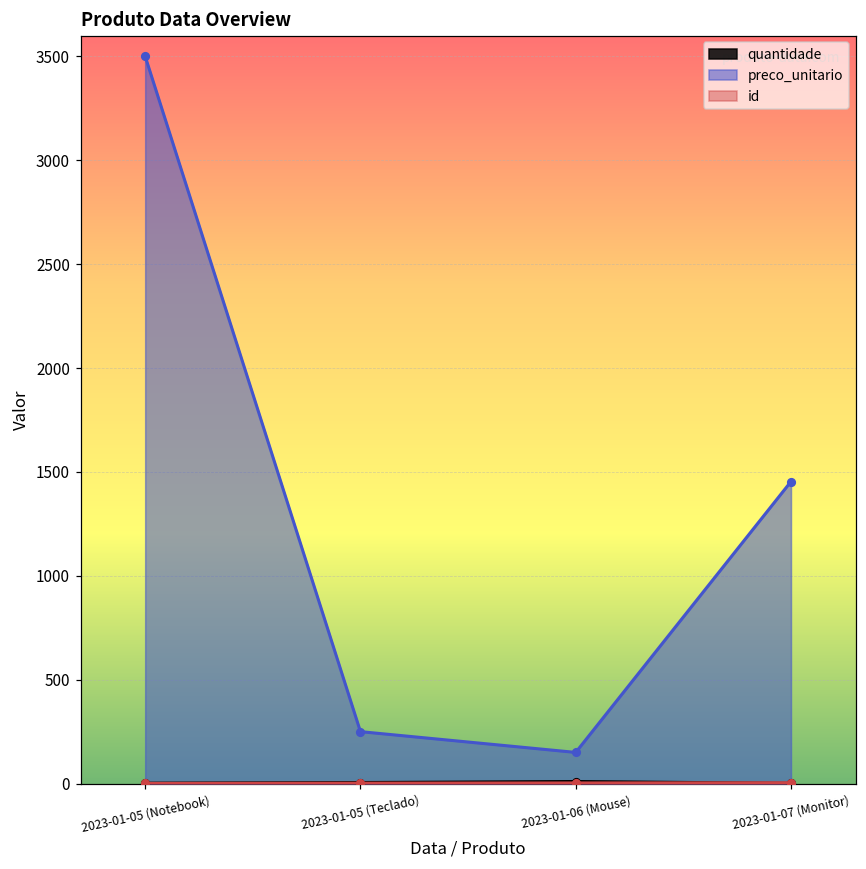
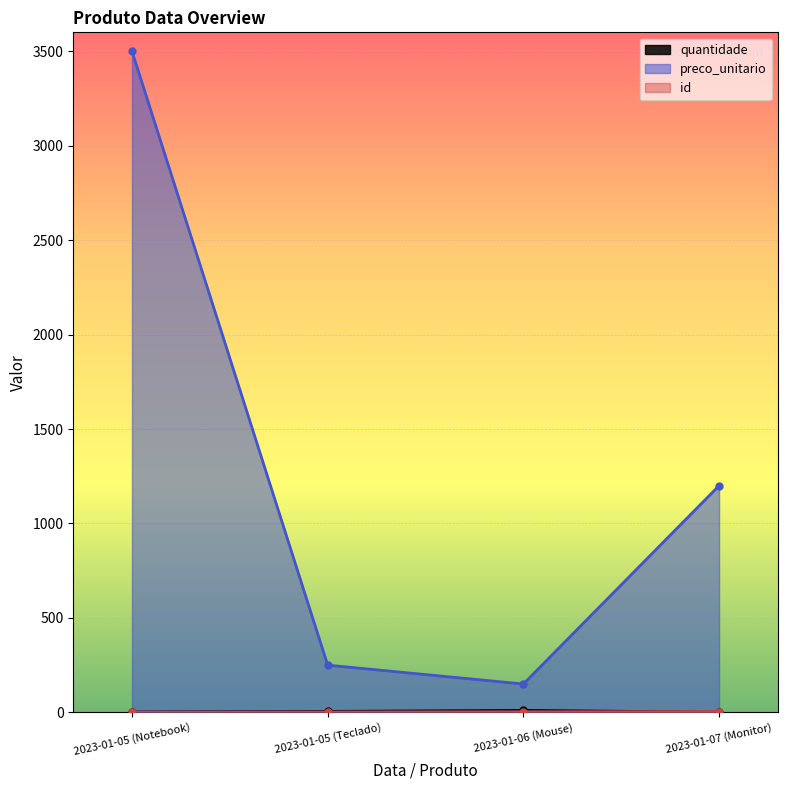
preco_unitario, 2023-01-07 (Monitor): 1450 -> 1200
